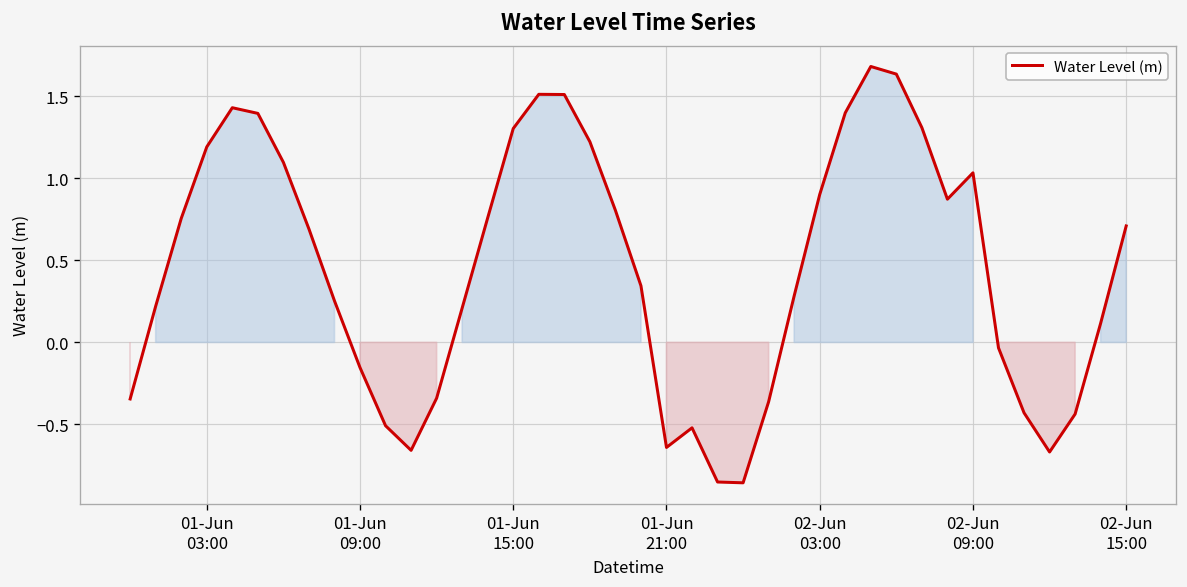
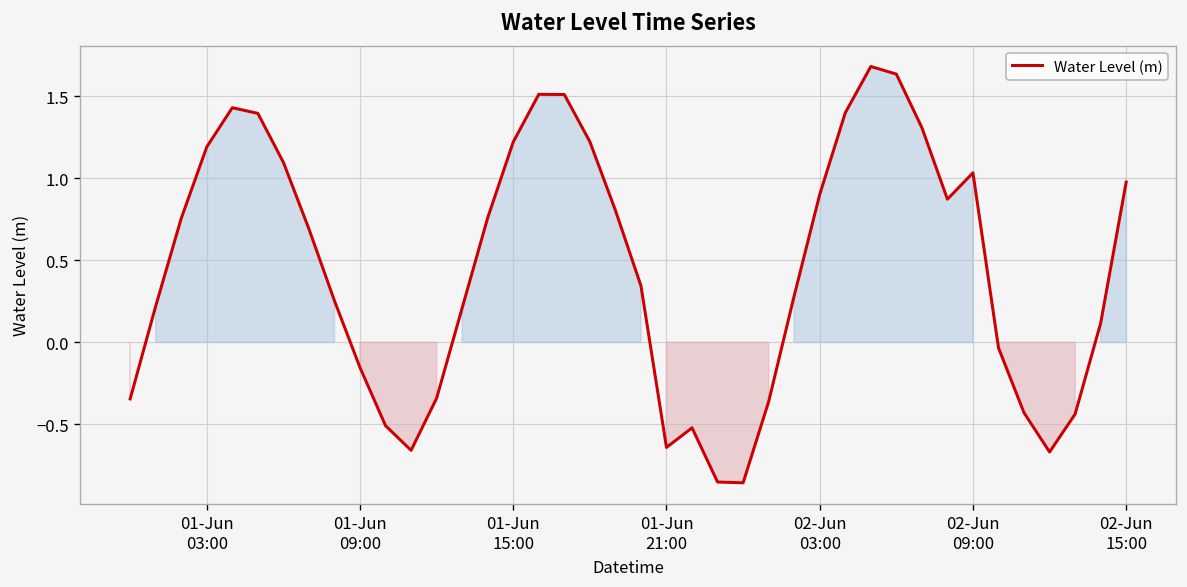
01-Jun 15:00: 1.30 -> 1.22
02-Jun 15:00: 0.71 -> 0.98
